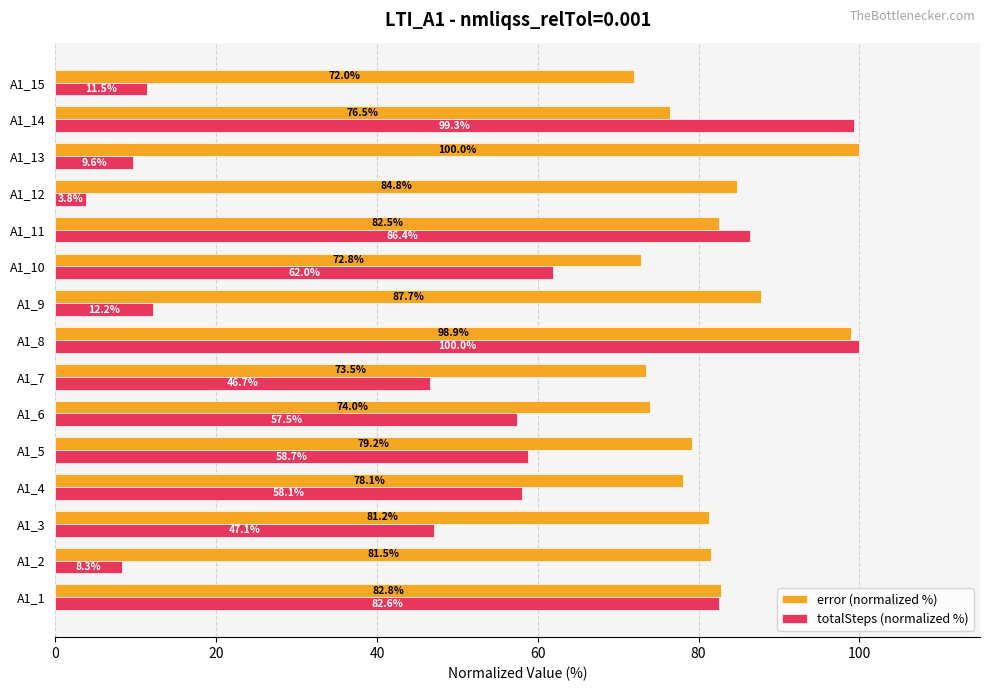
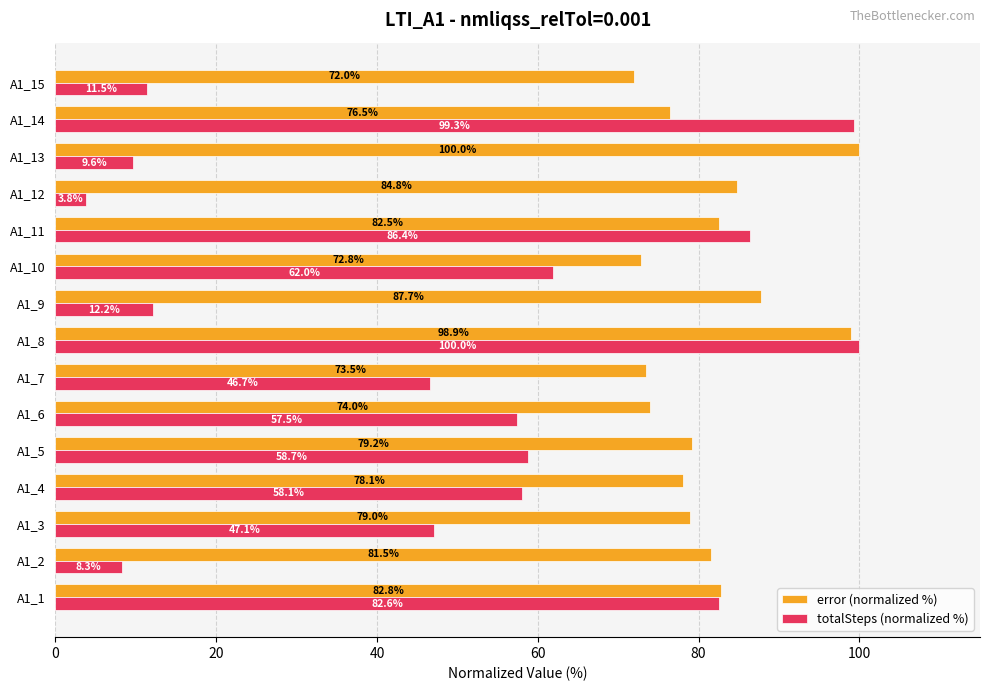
error (normalized %), A1_3: 81.2% -> 79.0%
